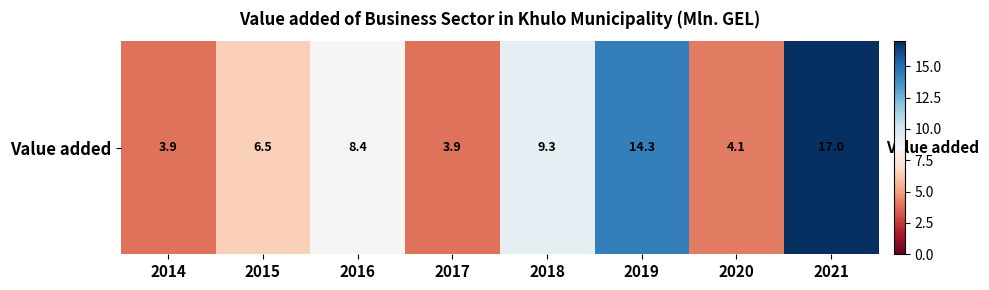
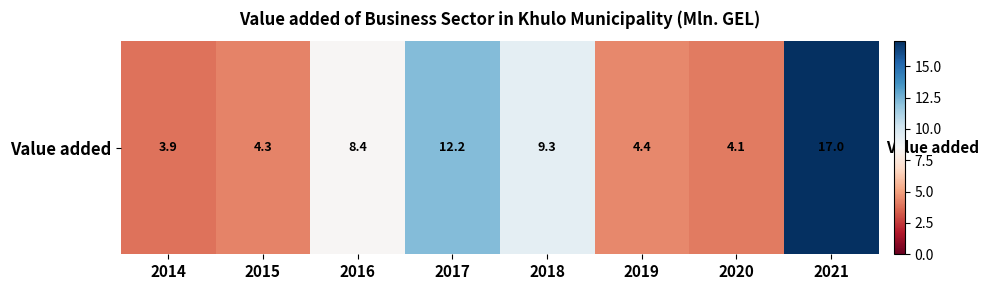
Value added, 2015: 6.5 -> 4.3
Value added, 2017: 3.9 -> 12.2
Value added, 2019: 14.3 -> 4.4
